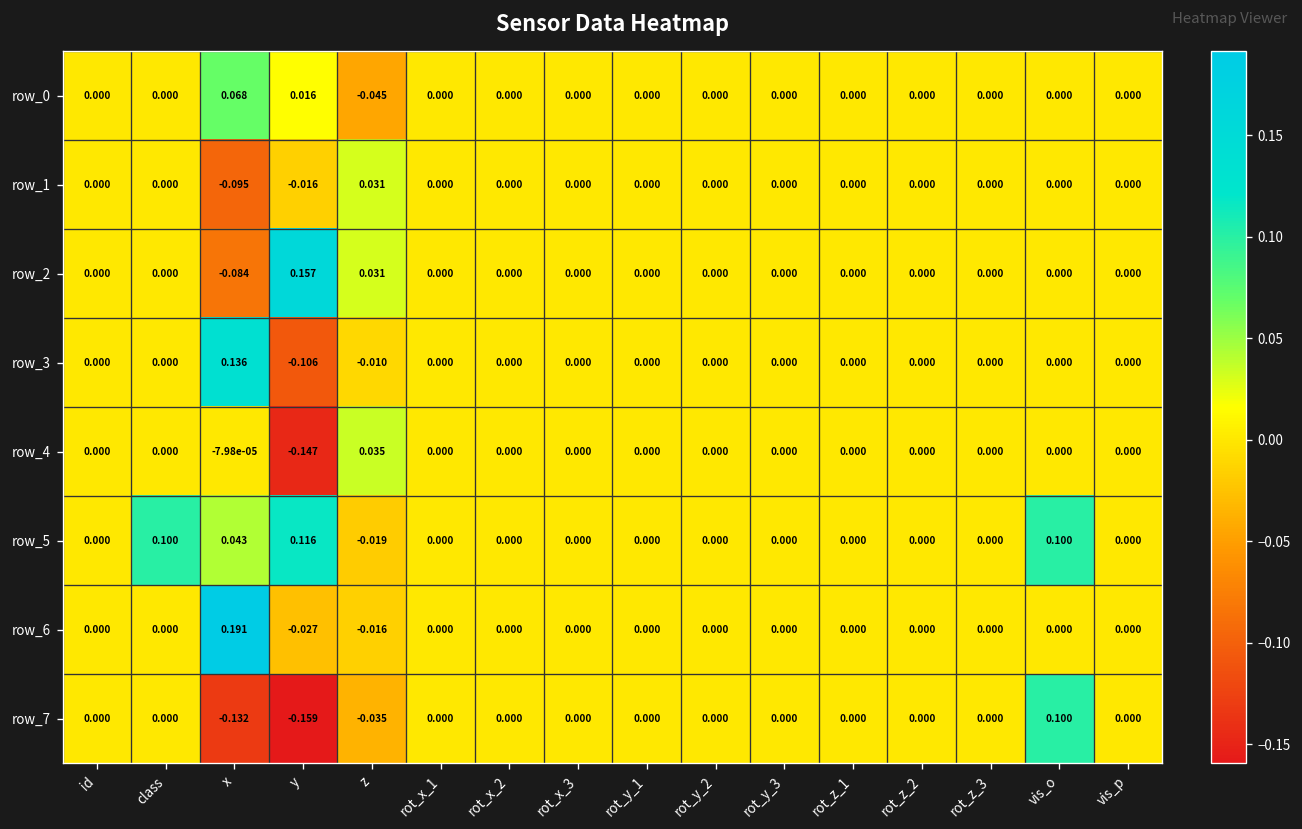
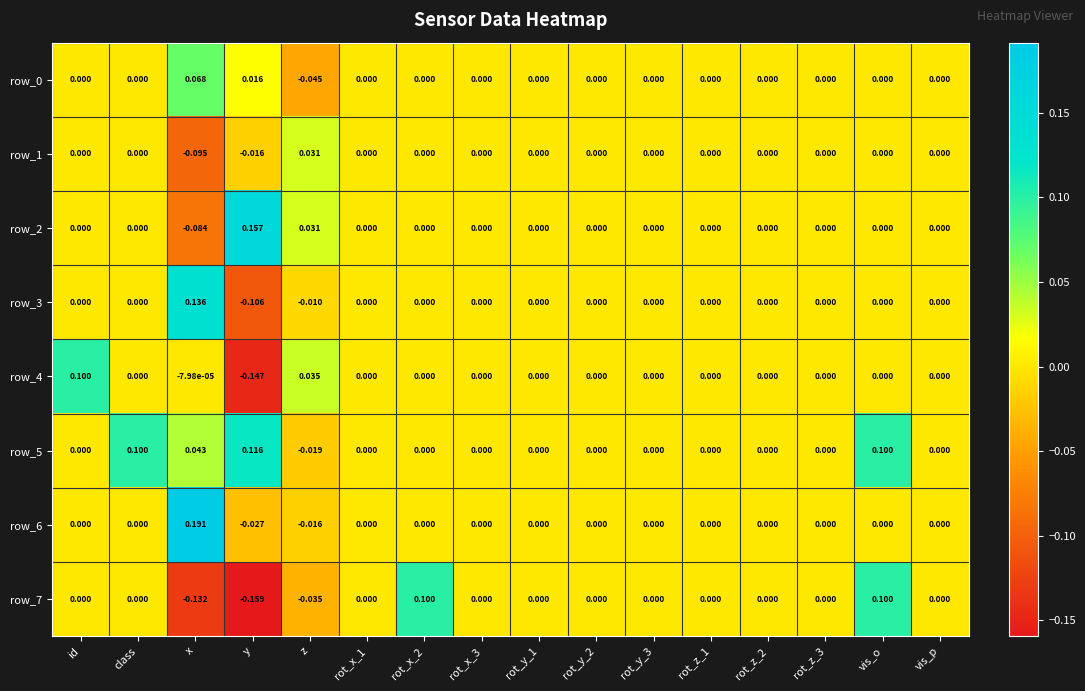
row_4, id: 0.000 -> 0.100
row_7, rot_x_2: 0.000 -> 0.100
